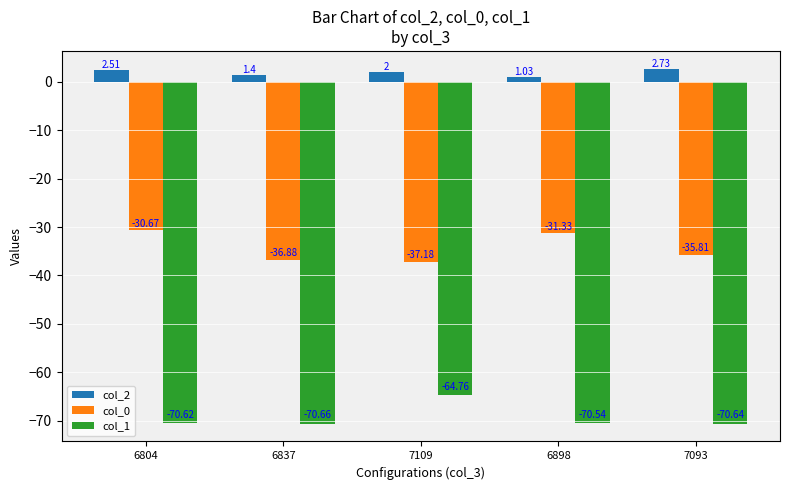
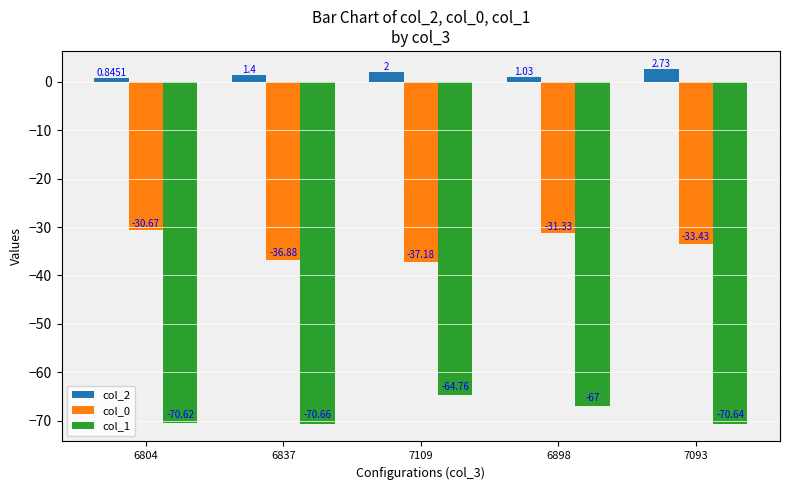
col_2, 6804: 2.51 -> 0.8451
col_1, 6898: -70.54 -> -67
col_0, 7093: -35.81 -> -33.43
